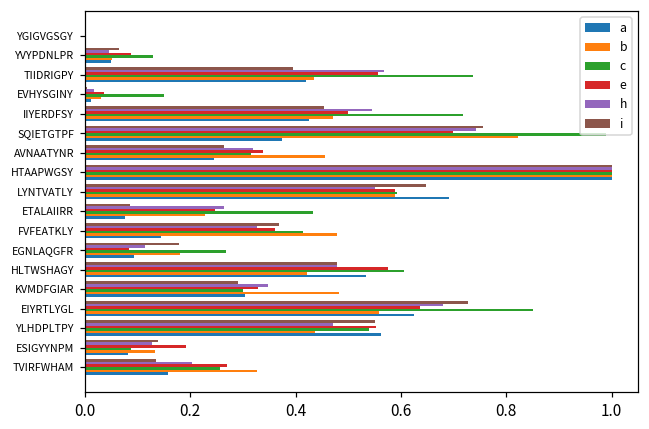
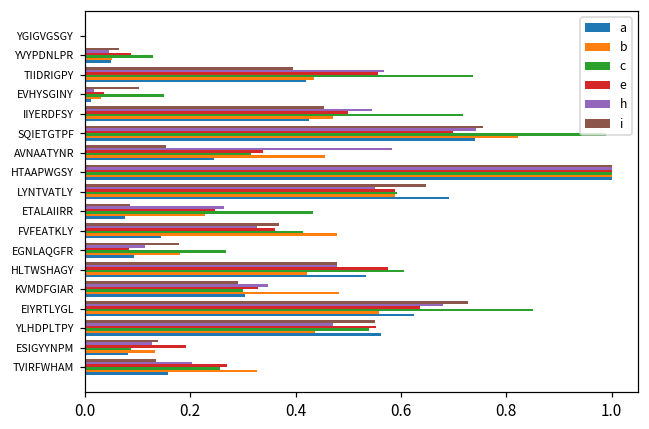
i, EVHYSGINY: 0.00 -> 0.10
a, SQIETGTPF: 0.38 -> 0.74
i, AVNAATYNR: 0.27 -> 0.16
h, AVNAATYNR: 0.32 -> 0.58
